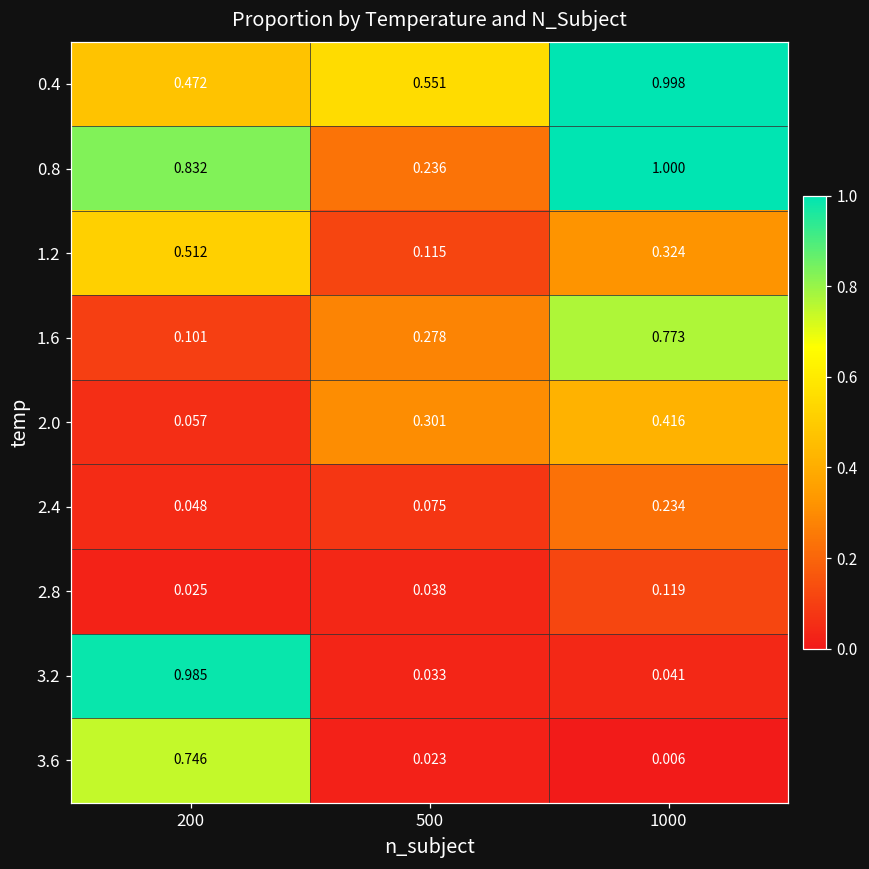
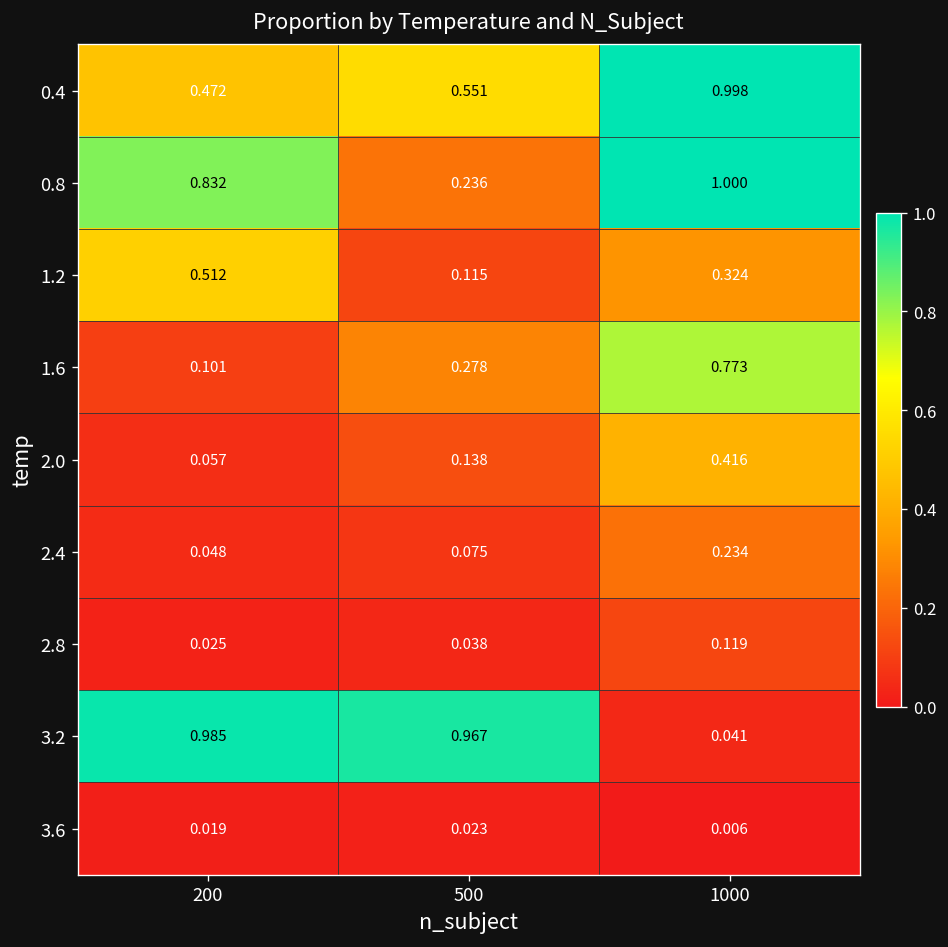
2.0, 500: 0.301 -> 0.138
3.2, 500: 0.033 -> 0.967
3.6, 200: 0.746 -> 0.019
